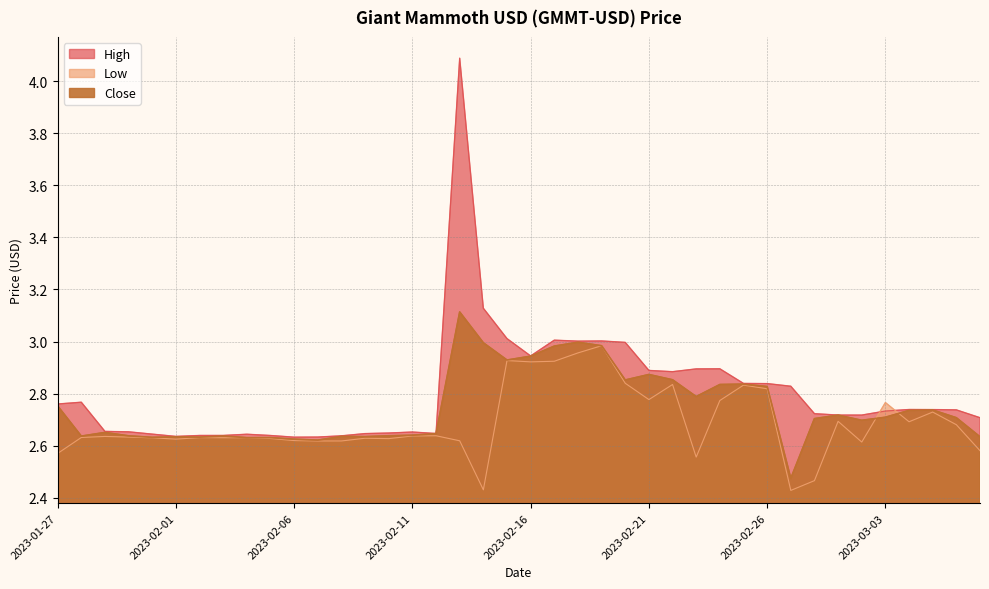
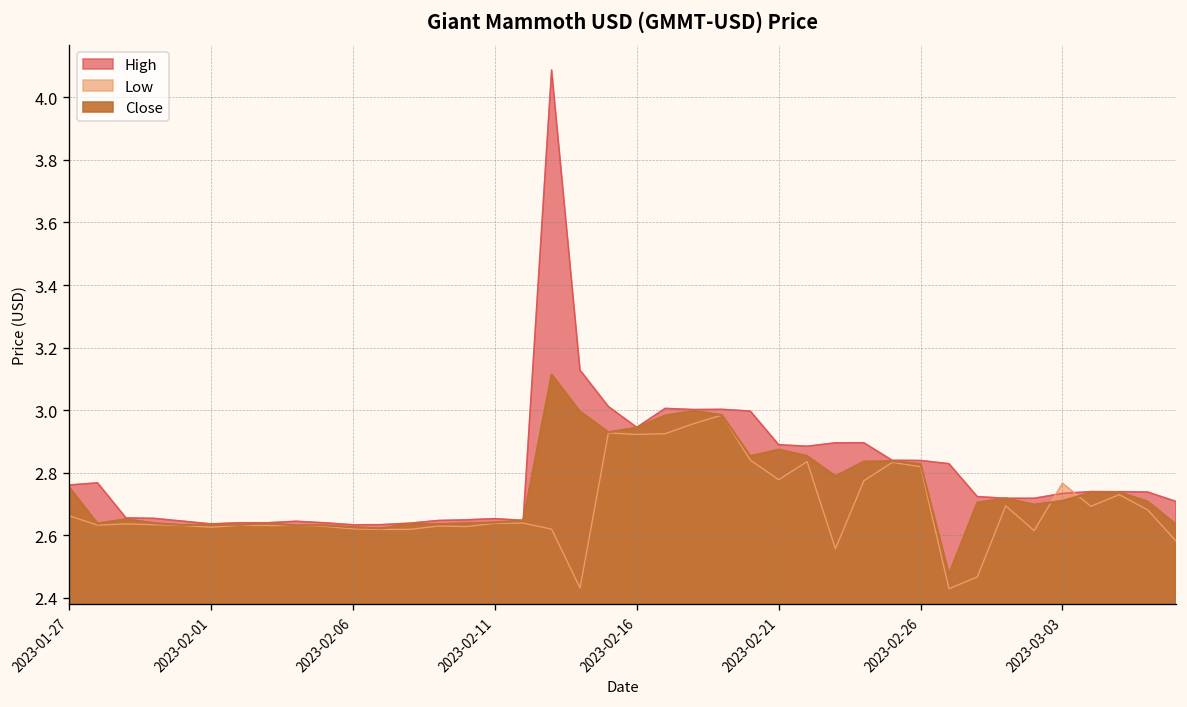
Low, 2023-01-27: 2.57 -> 2.66
